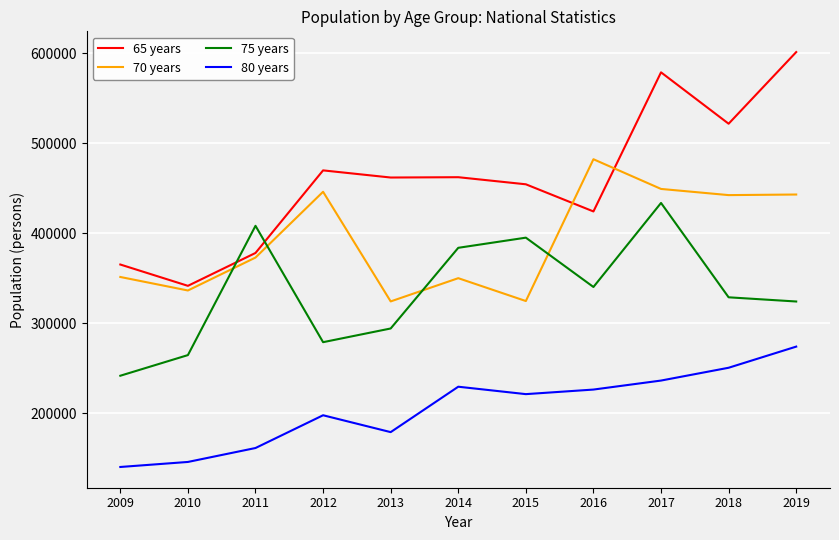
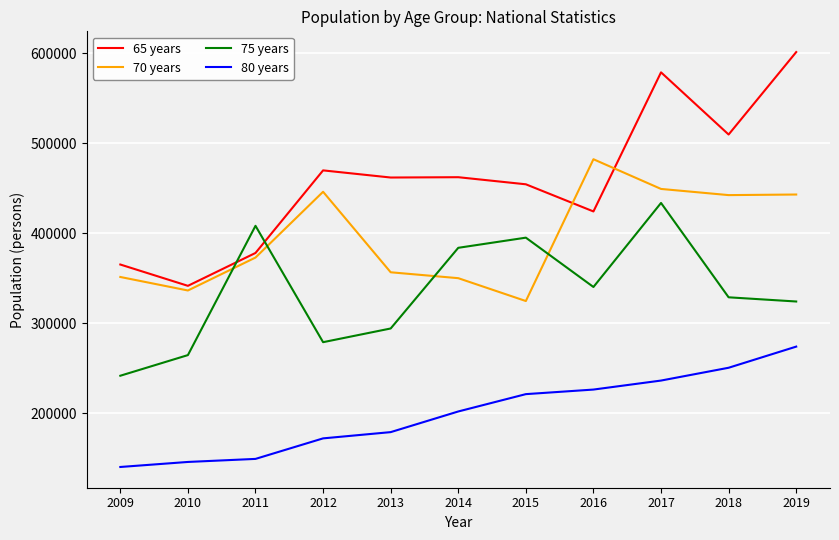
80 years, 2011: 160000 -> 150000
80 years, 2012: 200000 -> 170000
70 years, 2013: 320000 -> 360000
80 years, 2014: 230000 -> 200000
65 years, 2018: 520000 -> 510000
